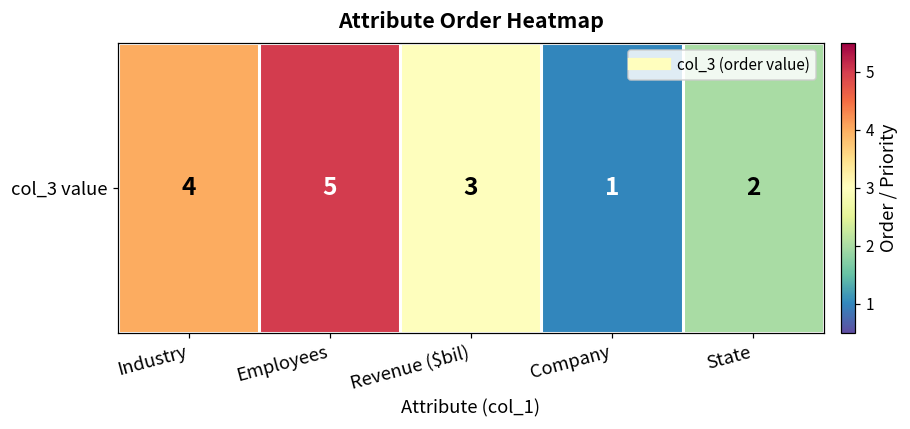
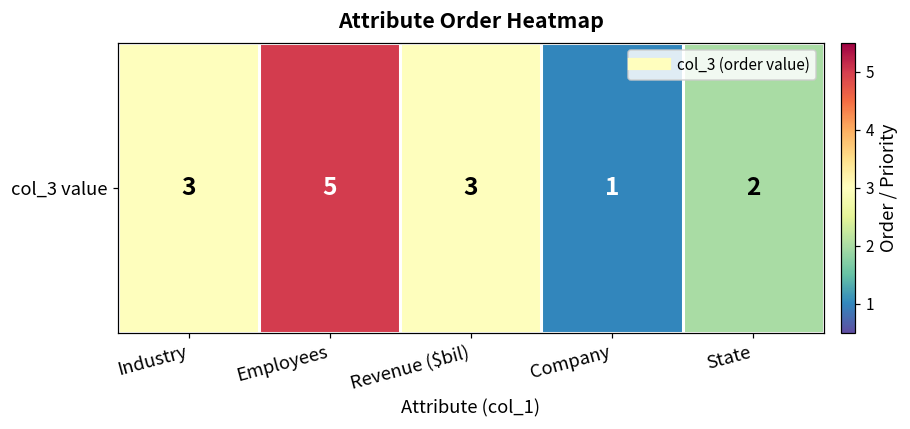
col_3 value, Industry: 4 -> 3
